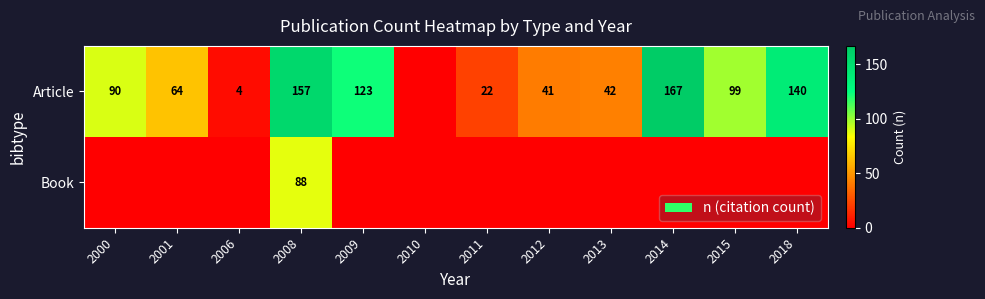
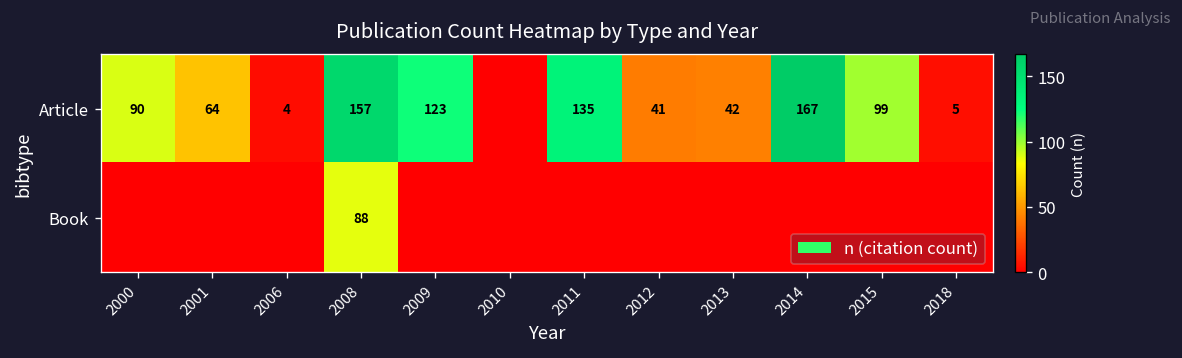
Article, 2011: 22 -> 135
Article, 2018: 140 -> 5
